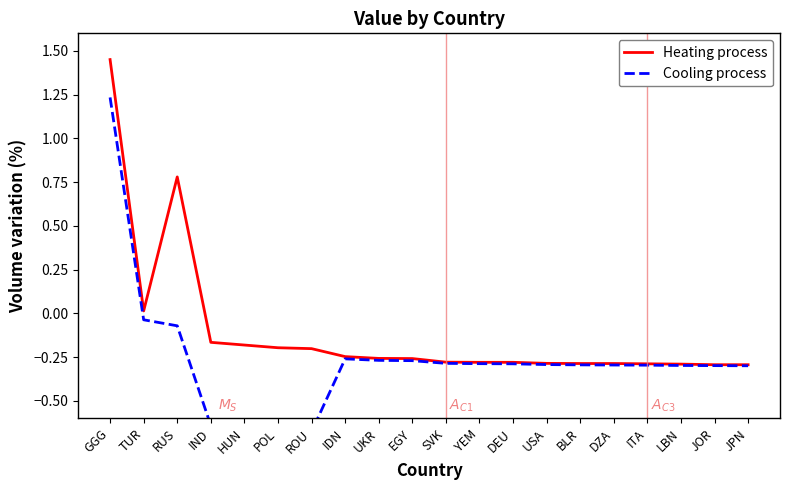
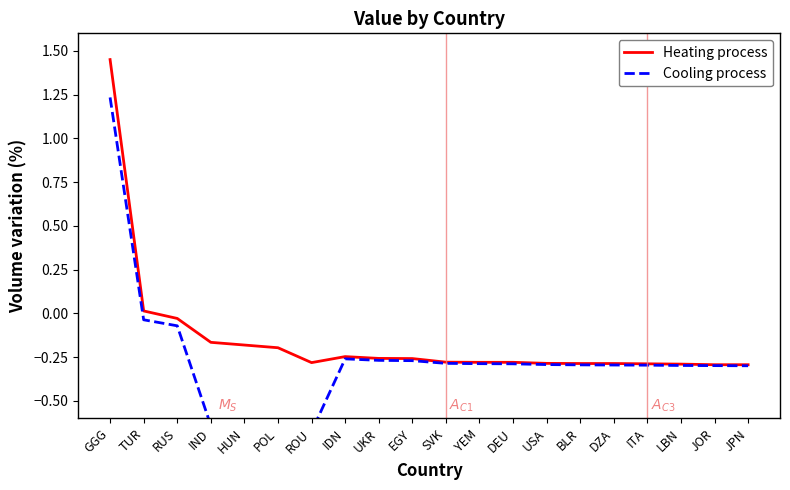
Heating process, RUS: 0.78 -> -0.03
Heating process, ROU: -0.20 -> -0.28
